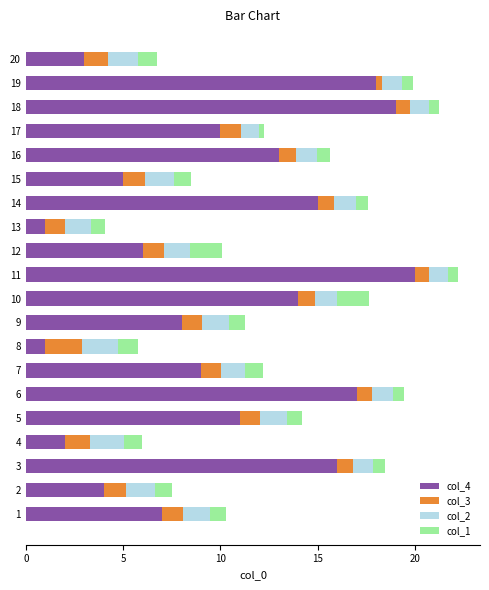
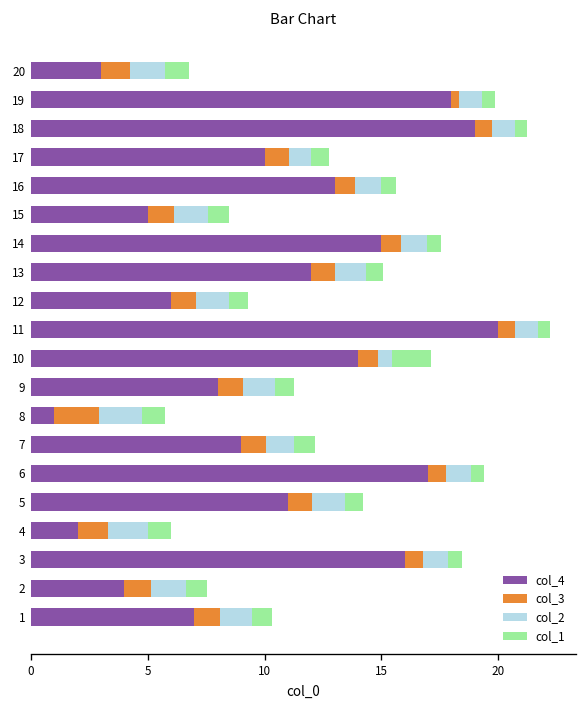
col_1, 17: 0.3 -> 0.8
col_4, 13: 1 -> 12
col_1, 12: 1.6 -> 0.8
col_2, 10: 1.1 -> 0.6
